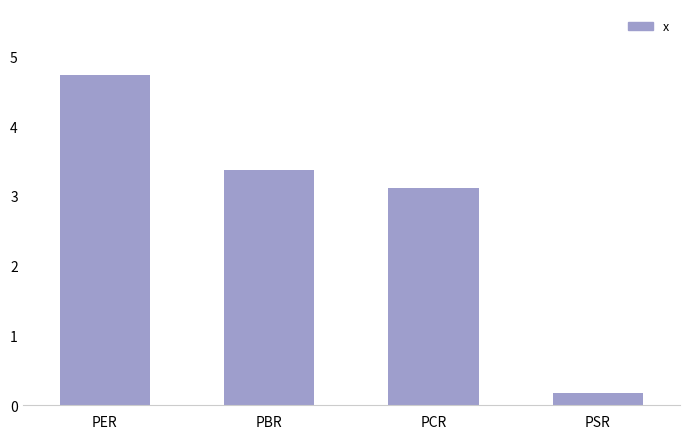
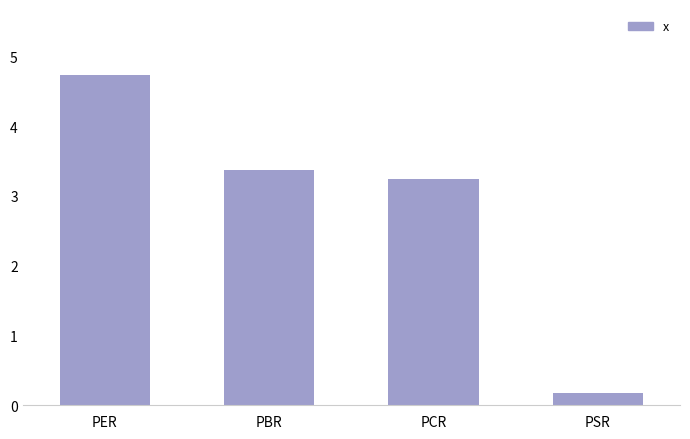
PCR: 3.1 -> 3.2
